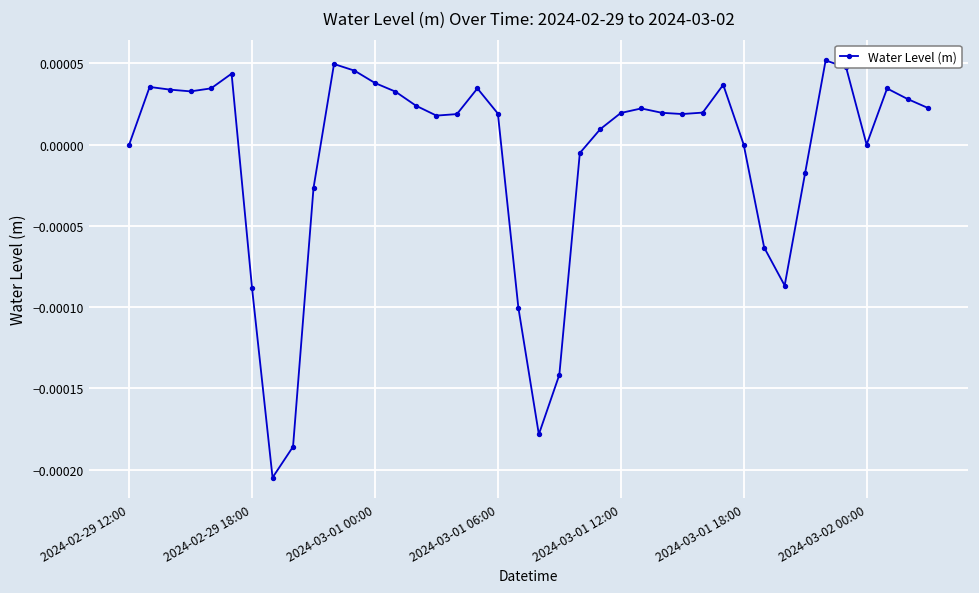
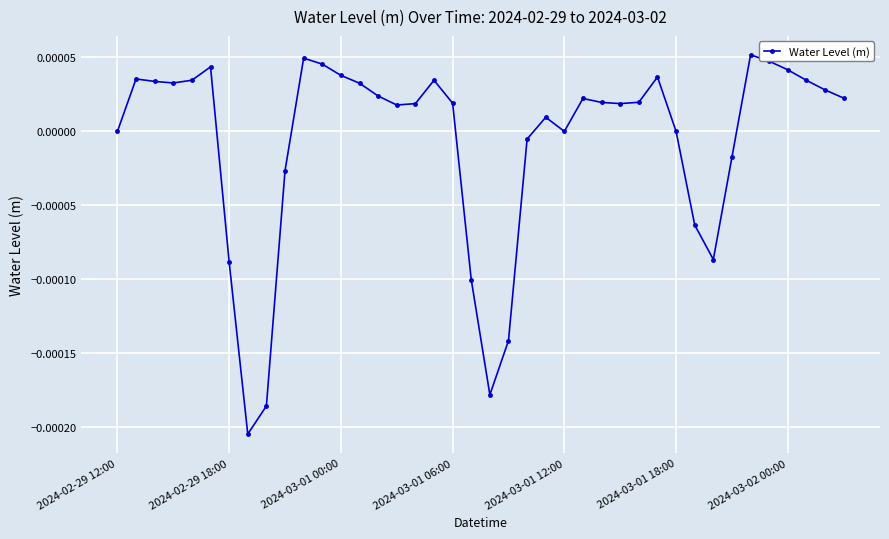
2024-03-01 12:00: 0.00002 -> 0.00000
2024-03-02 00:00: 0.00000 -> 0.00004
